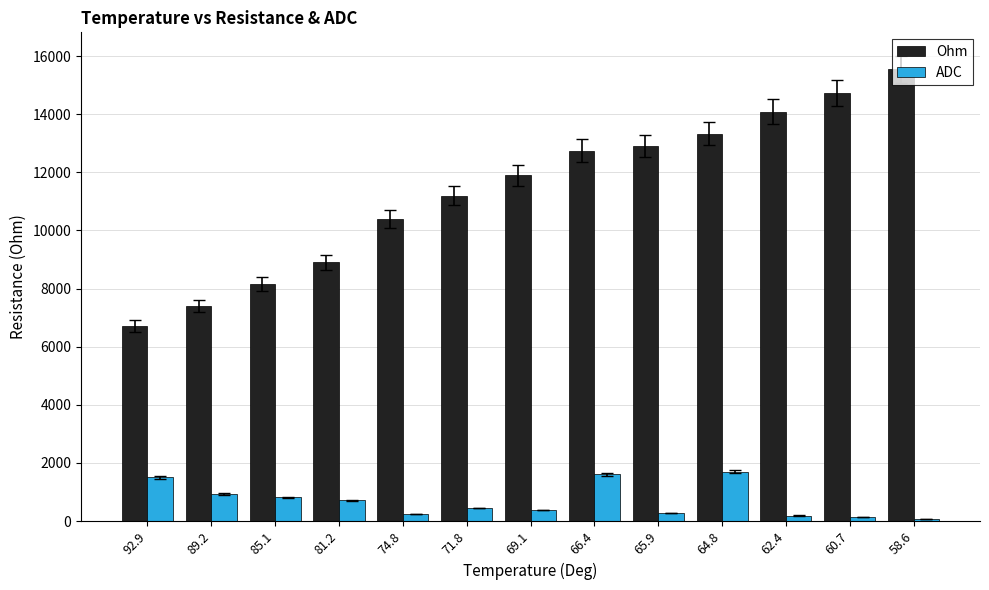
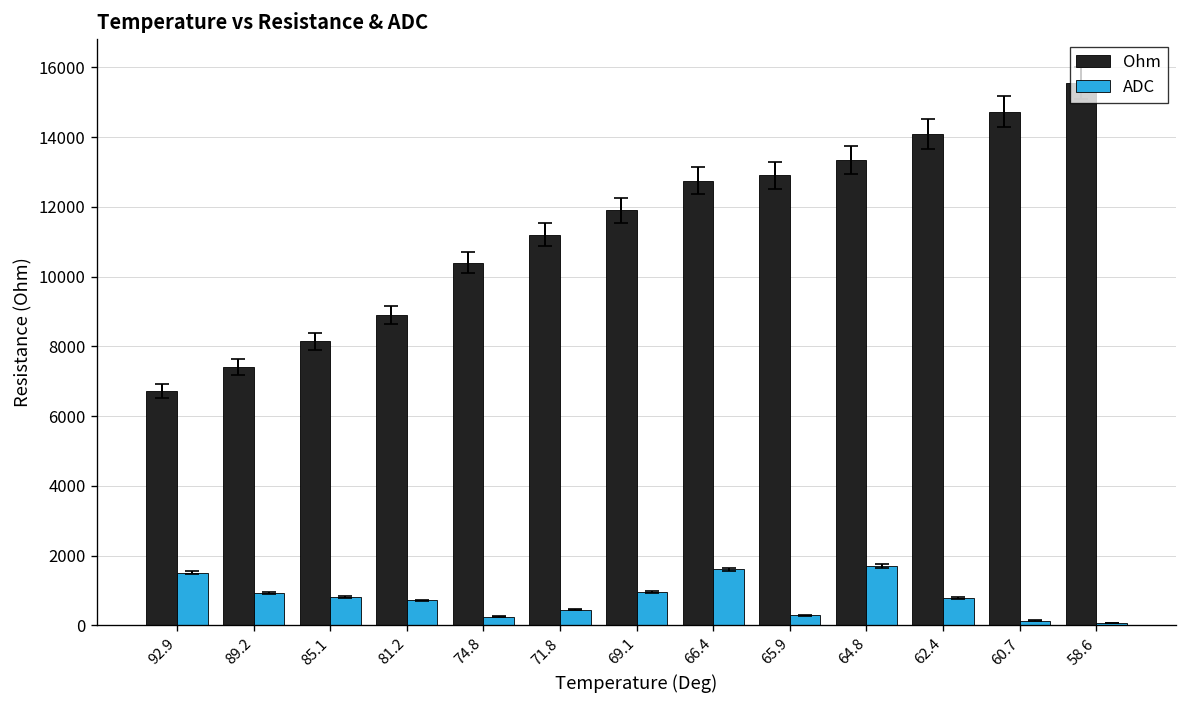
ADC, 69.1: 400 -> 1000
ADC, 62.4: 200 -> 800
